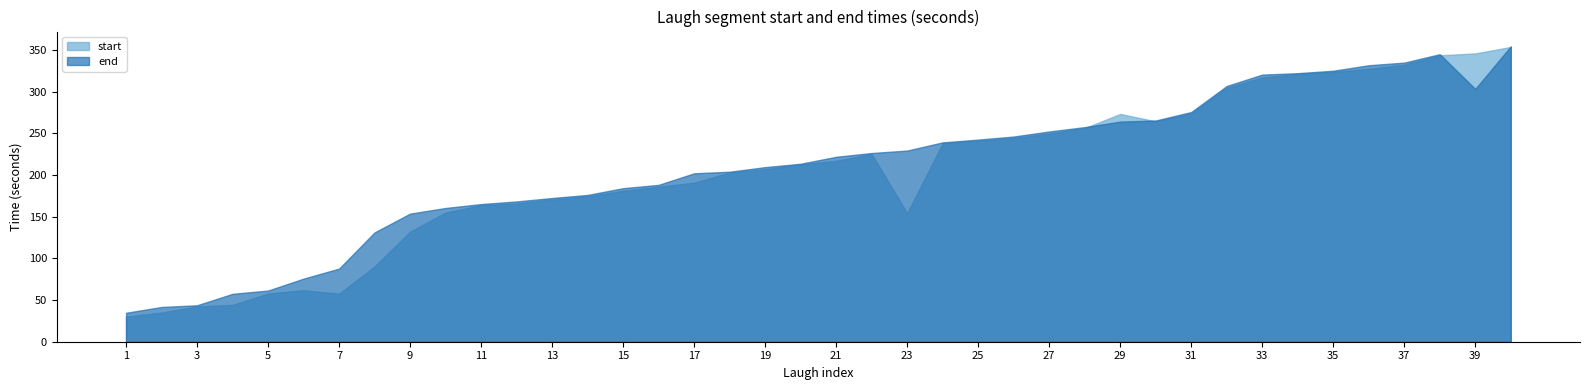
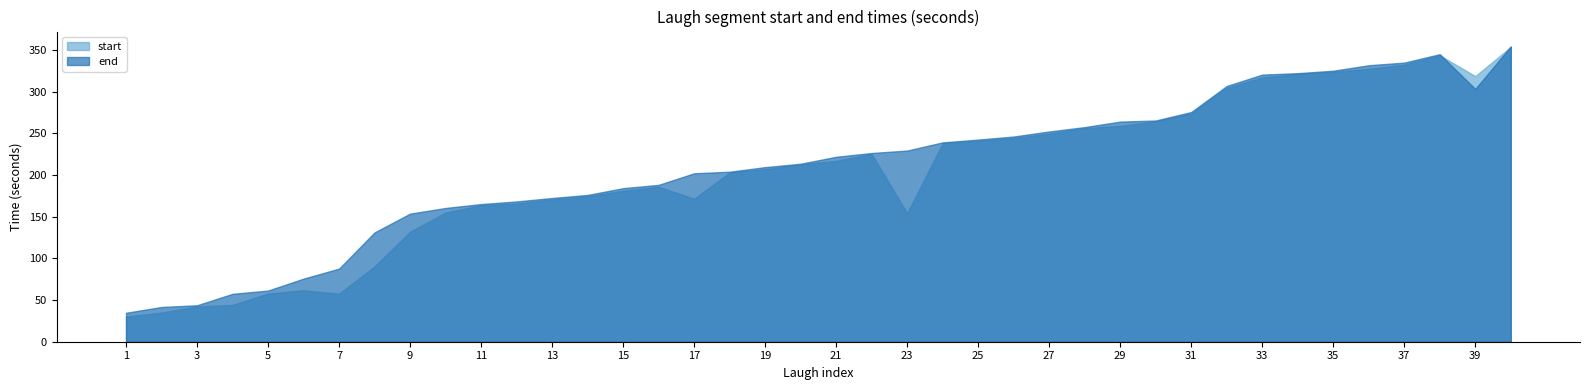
start, 17: 190 -> 170
start, 29: 270 -> 260
start, 39: 350 -> 320
